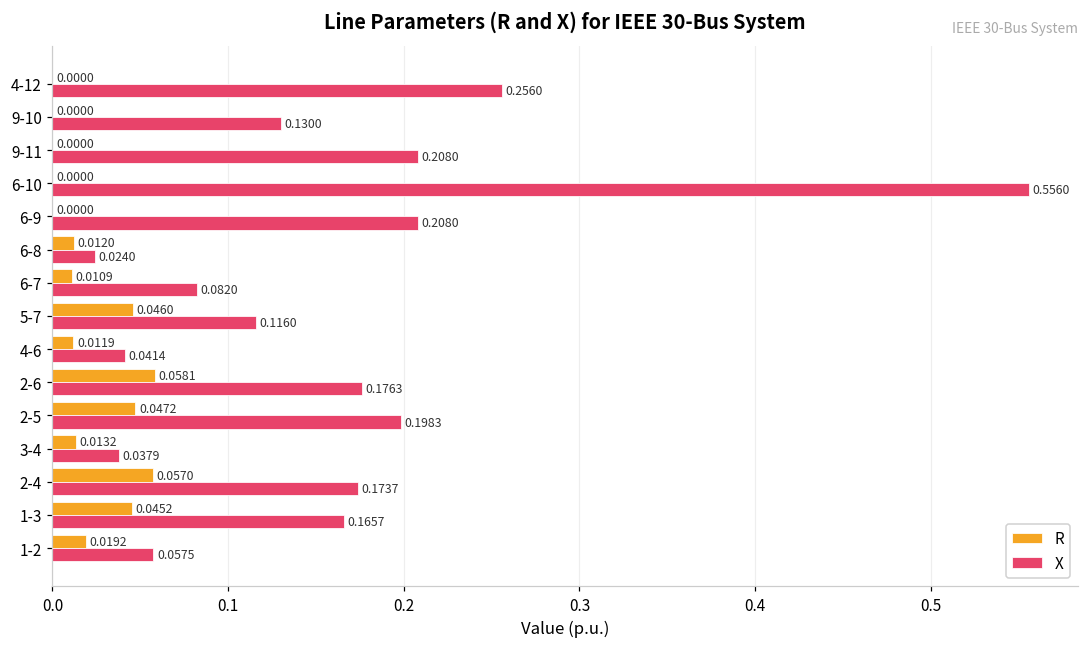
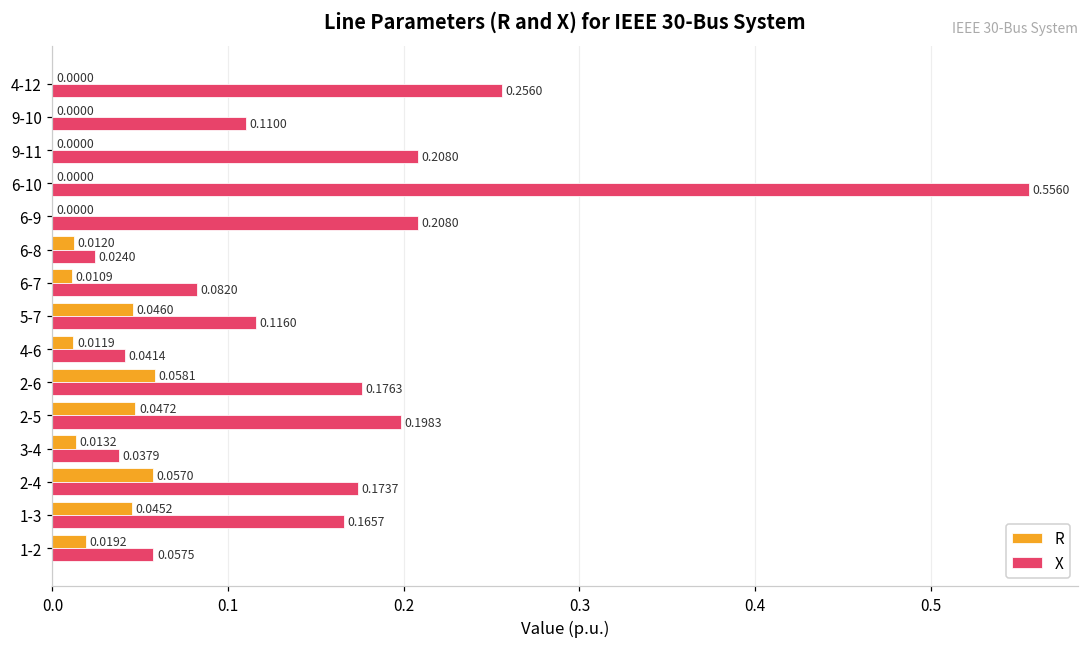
X, 9-10: 0.1300 -> 0.1100
